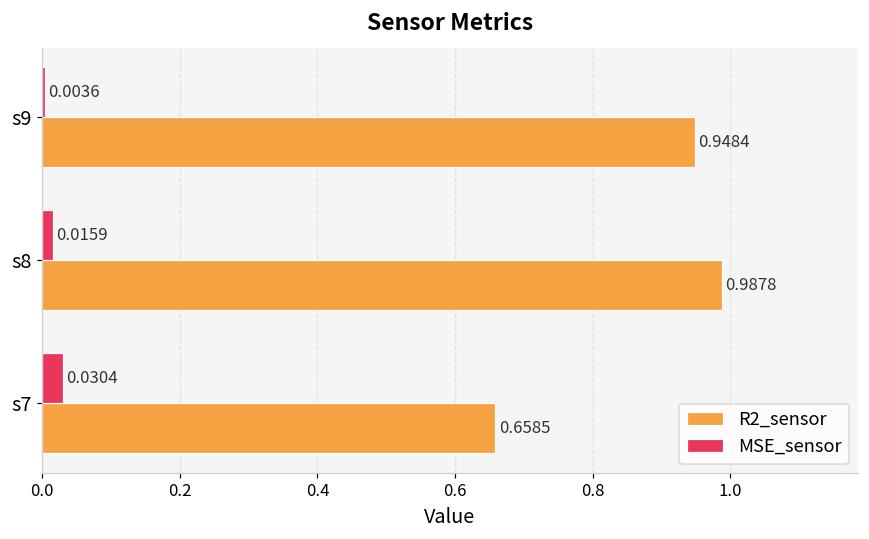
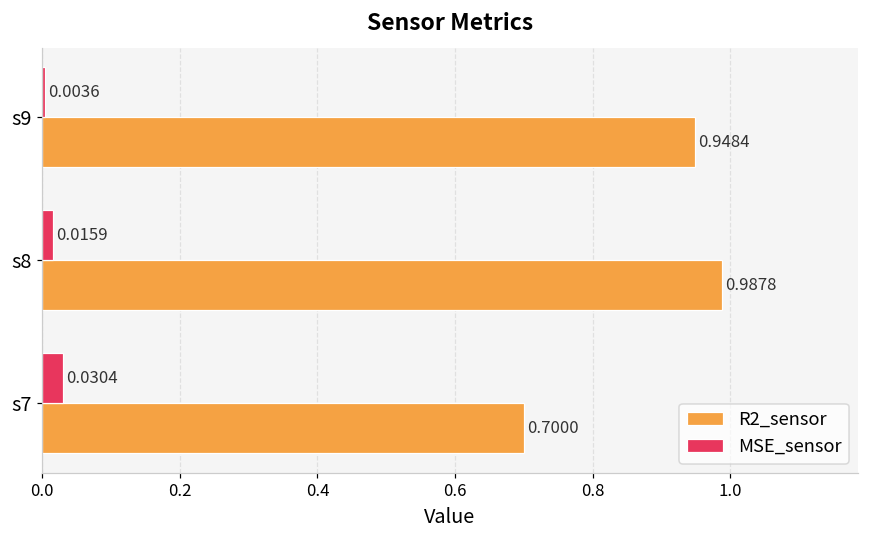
R2_sensor, s7: 0.6585 -> 0.7000
